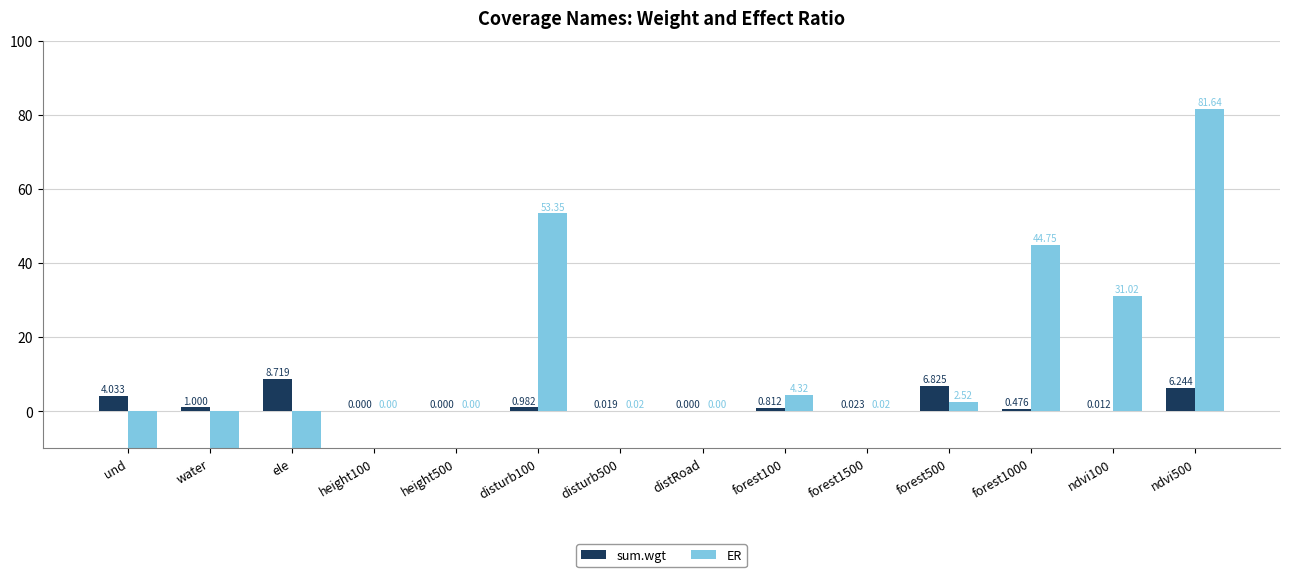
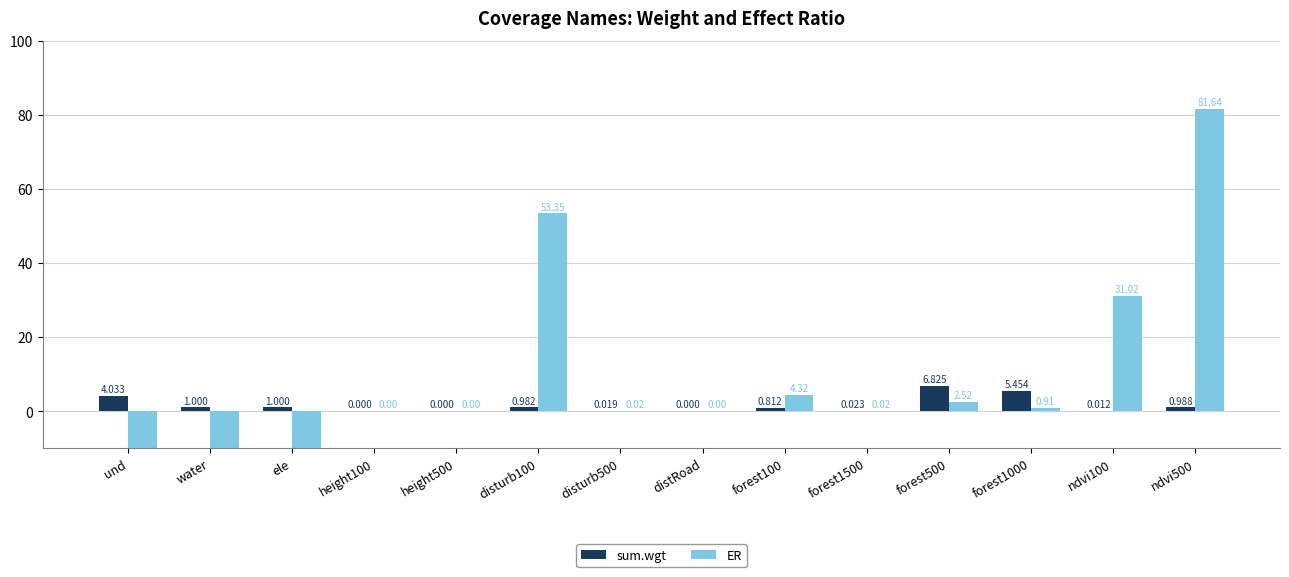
sum.wgt, ele: 8.719 -> 1.000
sum.wgt, forest1000: 0.476 -> 5.454
ER, forest1000: 44.75 -> 0.91
sum.wgt, ndvi500: 6.244 -> 0.988
